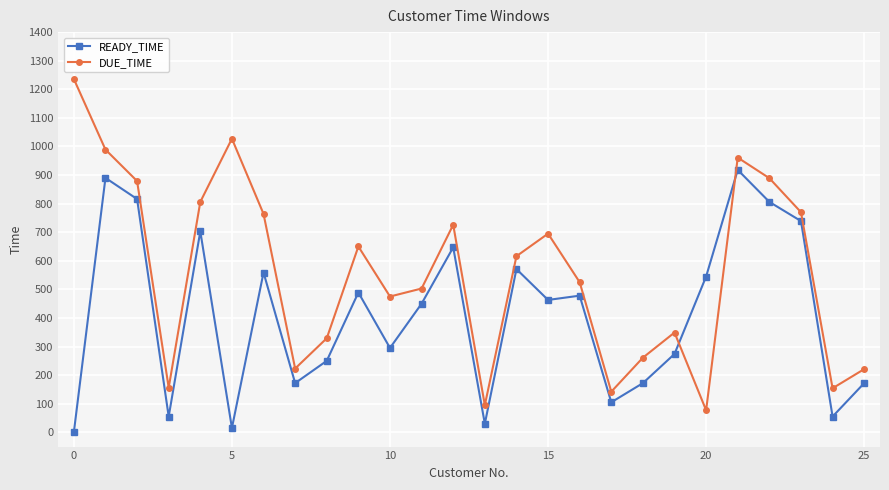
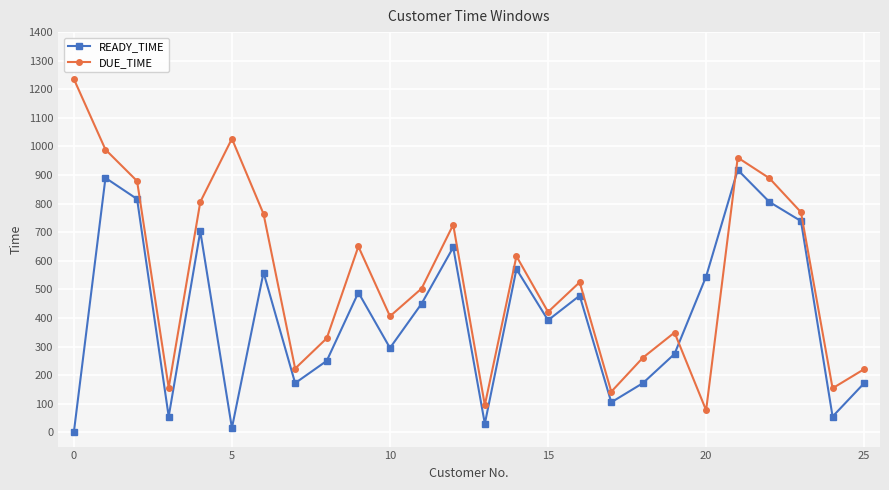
DUE_TIME, 10: 480 -> 410
READY_TIME, 15: 460 -> 390
DUE_TIME, 15: 700 -> 420
